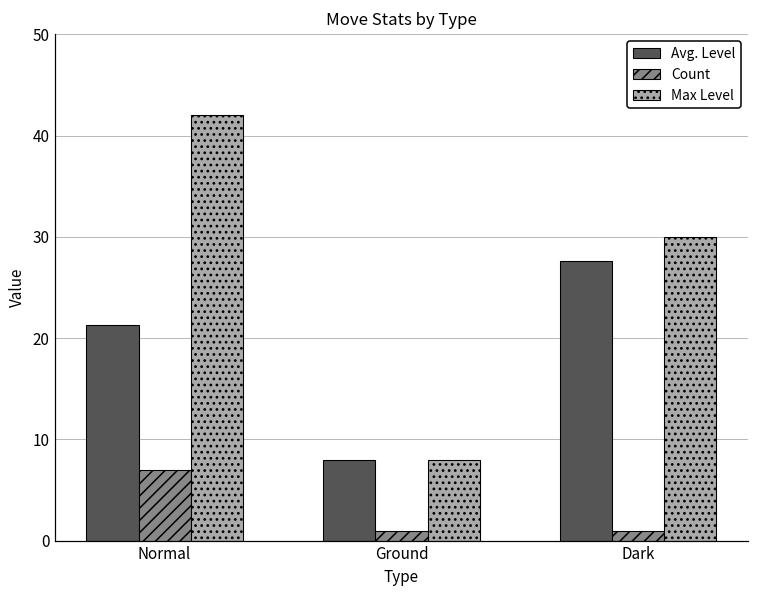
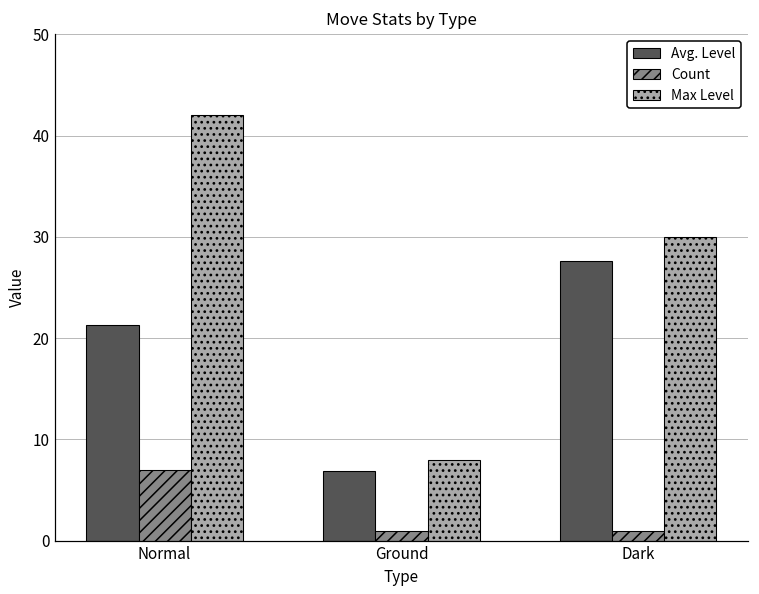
Avg. Level, Ground: 8 -> 7
